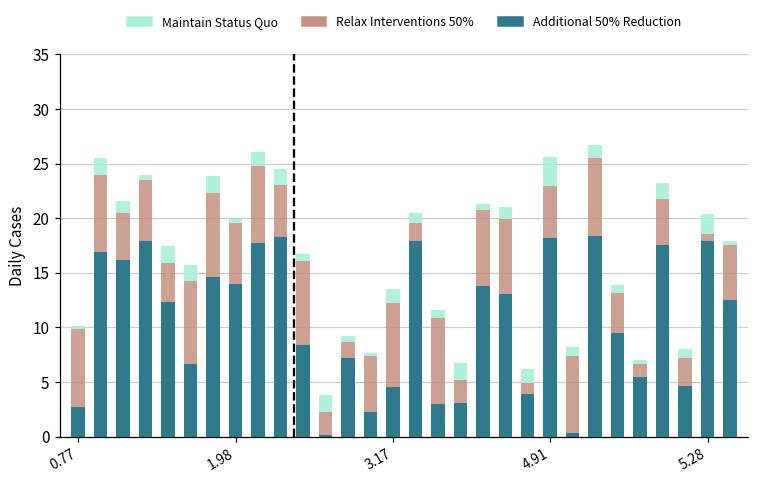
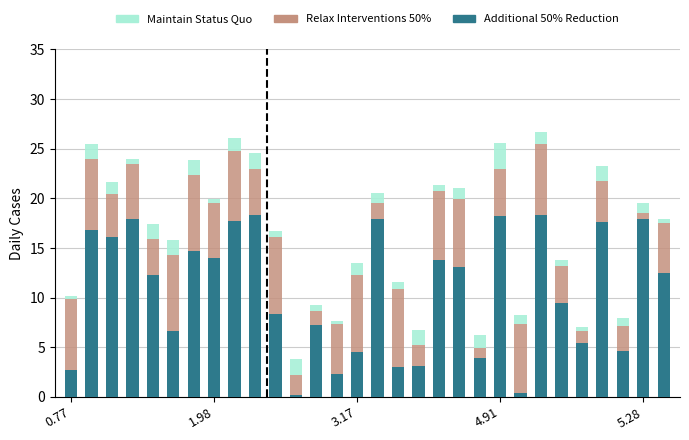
Maintain Status Quo, 5.28: 2 -> 1
